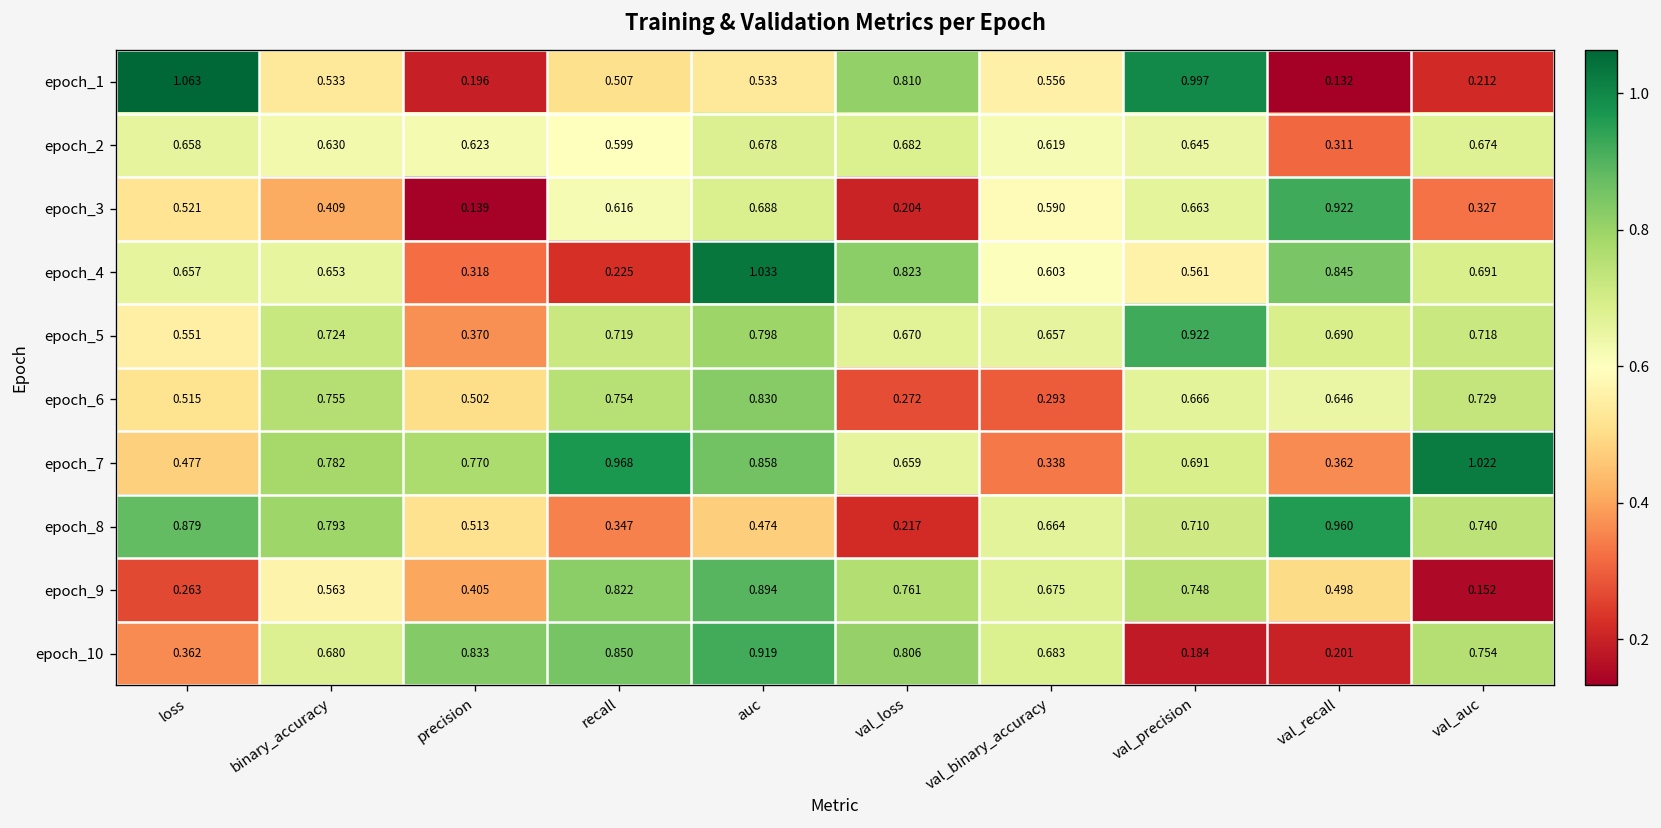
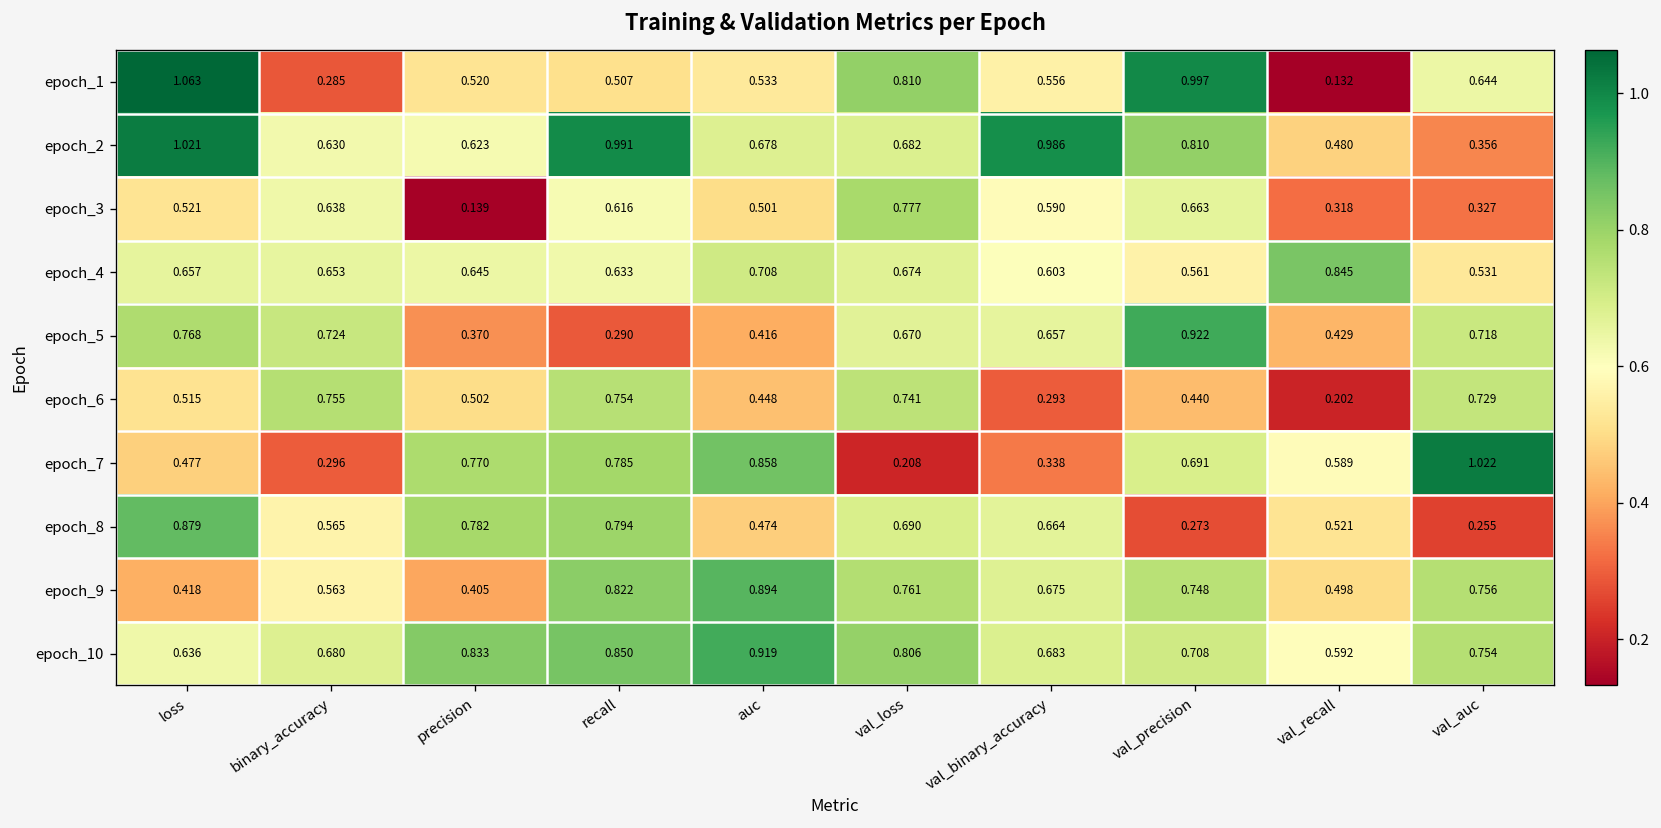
epoch_1, binary_accuracy: 0.533 -> 0.285
epoch_1, precision: 0.196 -> 0.520
epoch_1, val_auc: 0.212 -> 0.644
epoch_2, loss: 0.658 -> 1.021
epoch_2, recall: 0.599 -> 0.991
epoch_2, val_binary_accuracy: 0.619 -> 0.986
epoch_2, val_precision: 0.645 -> 0.810
epoch_2, val_recall: 0.311 -> 0.480
epoch_2, val_auc: 0.674 -> 0.356
epoch_3, binary_accuracy: 0.409 -> 0.638
epoch_3, auc: 0.688 -> 0.501
epoch_3, val_loss: 0.204 -> 0.777
epoch_3, val_recall: 0.922 -> 0.318
epoch_4, precision: 0.318 -> 0.645
epoch_4, recall: 0.225 -> 0.633
epoch_4, auc: 1.033 -> 0.708
epoch_4, val_loss: 0.823 -> 0.674
epoch_4, val_auc: 0.691 -> 0.531
epoch_5, loss: 0.551 -> 0.768
epoch_5, recall: 0.719 -> 0.290
epoch_5, auc: 0.798 -> 0.416
epoch_5, val_recall: 0.690 -> 0.429
epoch_6, auc: 0.830 -> 0.448
epoch_6, val_loss: 0.272 -> 0.741
epoch_6, val_precision: 0.666 -> 0.440
epoch_6, val_recall: 0.646 -> 0.202
epoch_7, binary_accuracy: 0.782 -> 0.296
epoch_7, recall: 0.968 -> 0.785
epoch_7, val_loss: 0.659 -> 0.208
epoch_7, val_recall: 0.362 -> 0.589
epoch_8, binary_accuracy: 0.793 -> 0.565
epoch_8, precision: 0.513 -> 0.782
epoch_8, recall: 0.347 -> 0.794
epoch_8, val_loss: 0.217 -> 0.690
epoch_8, val_precision: 0.710 -> 0.273
epoch_8, val_recall: 0.960 -> 0.521
epoch_8, val_auc: 0.740 -> 0.255
epoch_9, loss: 0.263 -> 0.418
epoch_9, val_auc: 0.152 -> 0.756
epoch_10, loss: 0.362 -> 0.636
epoch_10, val_precision: 0.184 -> 0.708
epoch_10, val_recall: 0.201 -> 0.592
